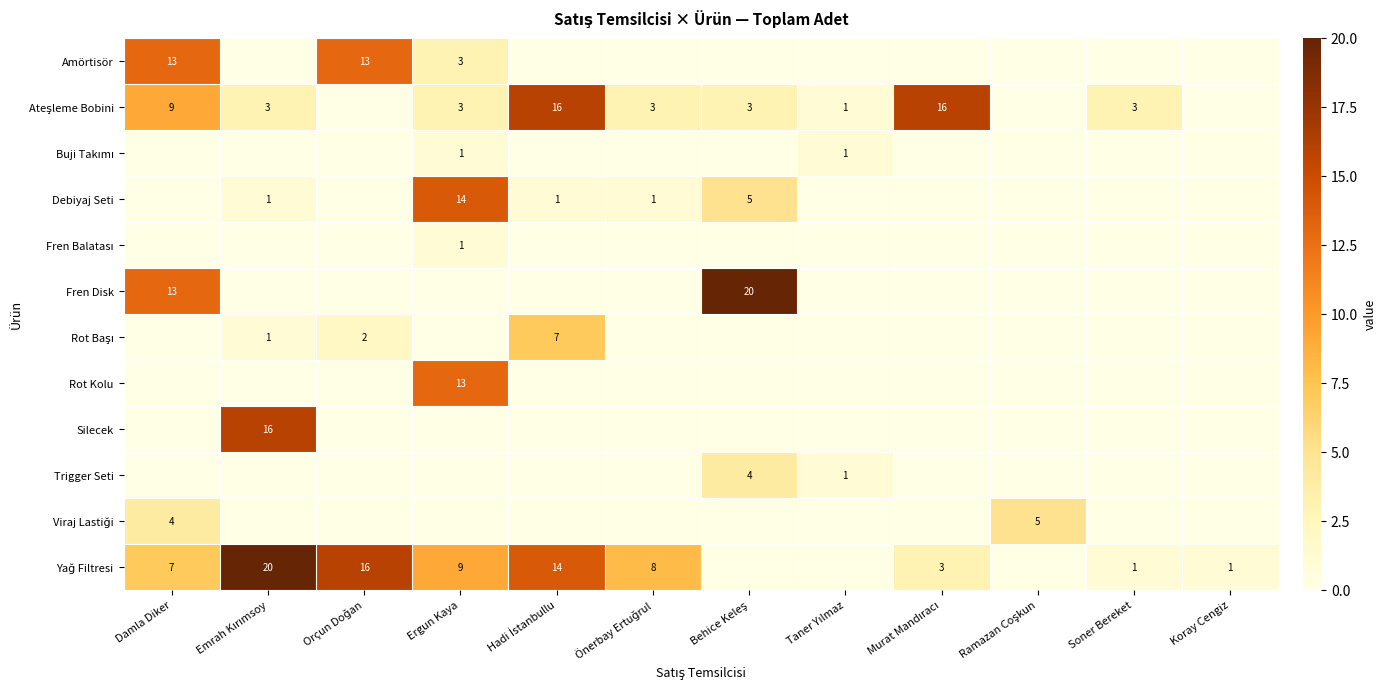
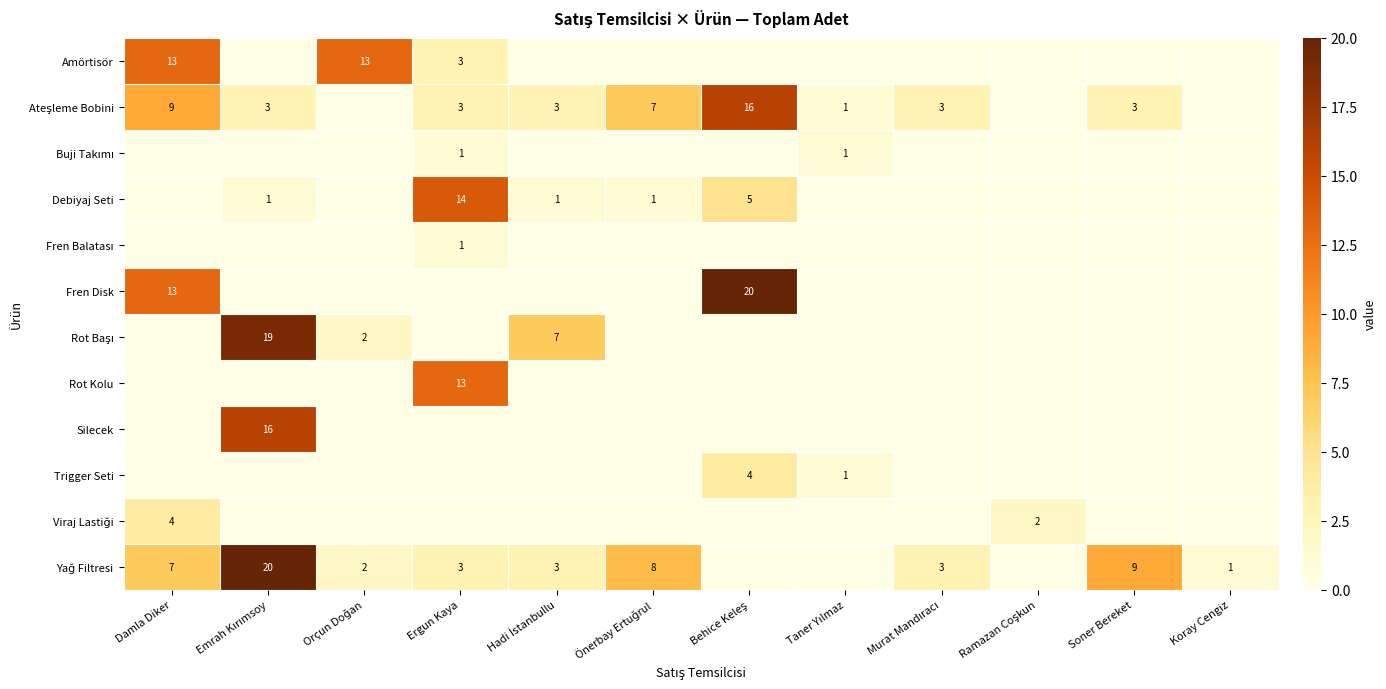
Ateşleme Bobini, Hadi İstanbullu: 16 -> 3
Ateşleme Bobini, Önerbay Ertuğrul: 3 -> 7
Ateşleme Bobini, Behice Keleş: 3 -> 16
Ateşleme Bobini, Murat Mandıracı: 16 -> 3
Rot Başı, Emrah Kırımsoy: 1 -> 19
Viraj Lastiği, Ramazan Coşkun: 5 -> 2
Yağ Filtresi, Orçun Doğan: 16 -> 2
Yağ Filtresi, Ergun Kaya: 9 -> 3
Yağ Filtresi, Hadi İstanbullu: 14 -> 3
Yağ Filtresi, Soner Bereket: 1 -> 9
